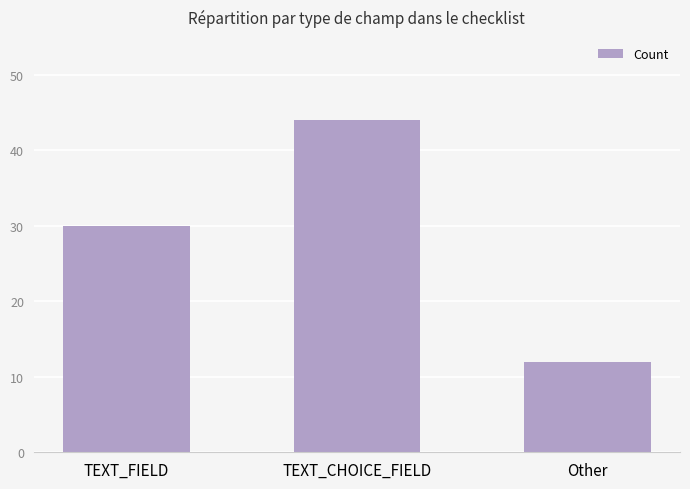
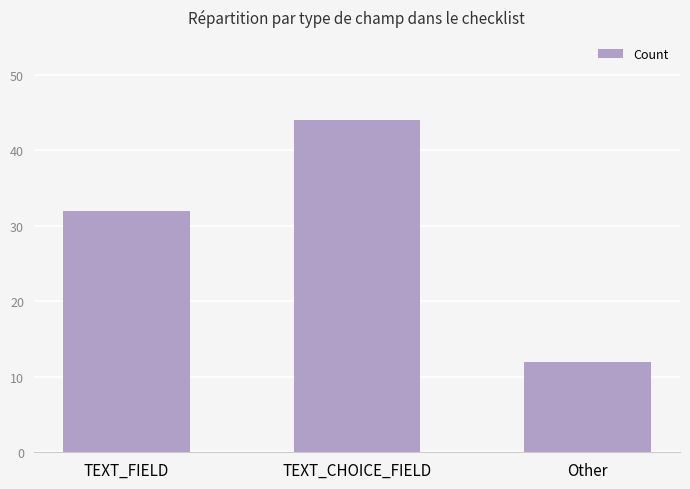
TEXT_FIELD: 30 -> 32
